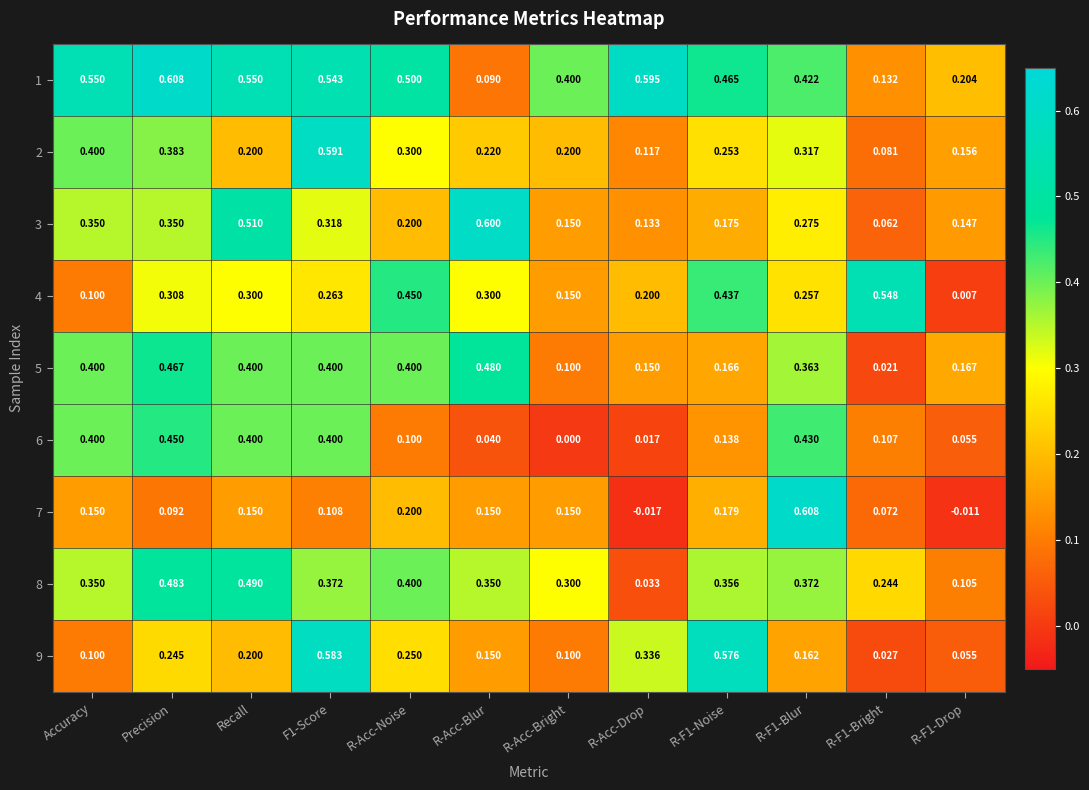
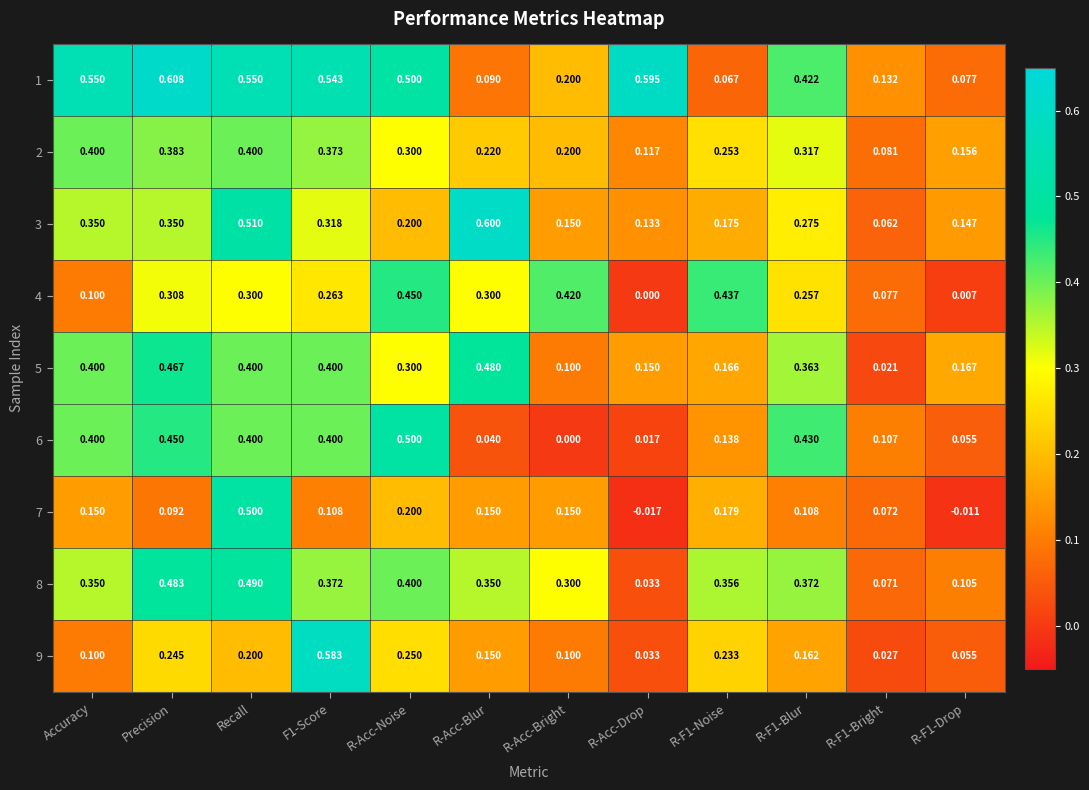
1, R-Acc-Bright: 0.400 -> 0.200
1, R-F1-Noise: 0.465 -> 0.067
1, R-F1-Drop: 0.204 -> 0.077
2, Recall: 0.200 -> 0.400
2, F1-Score: 0.591 -> 0.373
4, R-Acc-Bright: 0.150 -> 0.420
4, R-Acc-Drop: 0.200 -> 0.000
4, R-F1-Bright: 0.548 -> 0.077
5, R-Acc-Noise: 0.400 -> 0.300
6, R-Acc-Noise: 0.100 -> 0.500
7, Recall: 0.150 -> 0.500
7, R-F1-Blur: 0.608 -> 0.108
8, R-F1-Bright: 0.244 -> 0.071
9, R-Acc-Drop: 0.336 -> 0.033
9, R-F1-Noise: 0.576 -> 0.233
